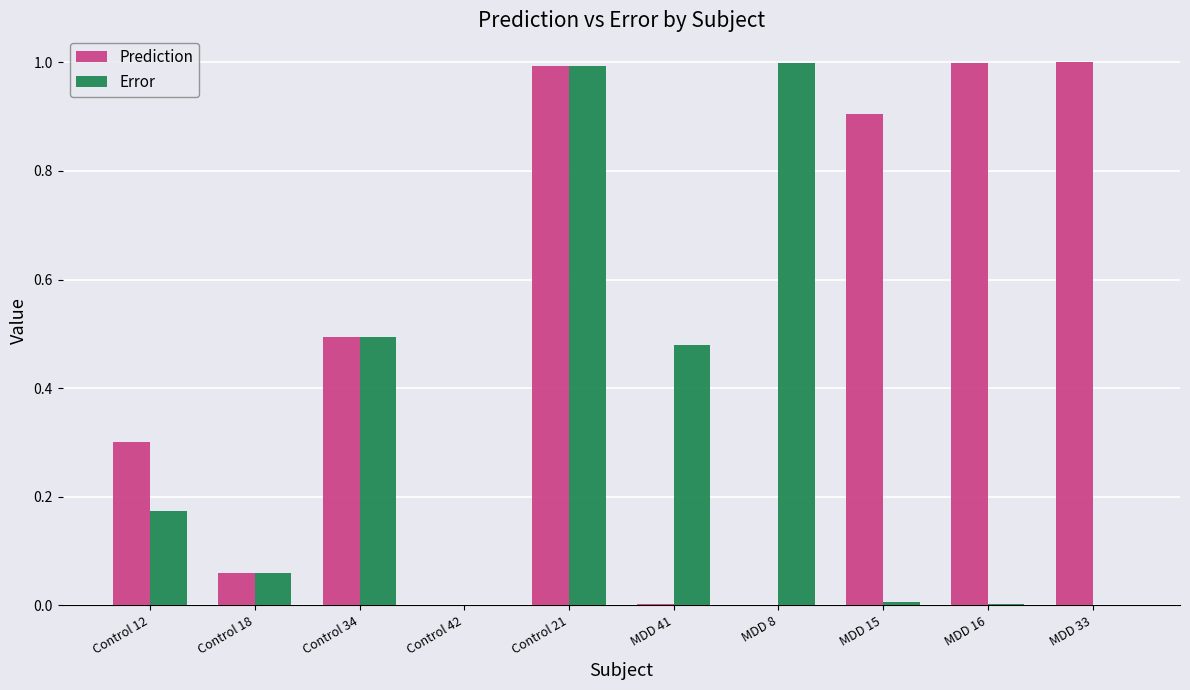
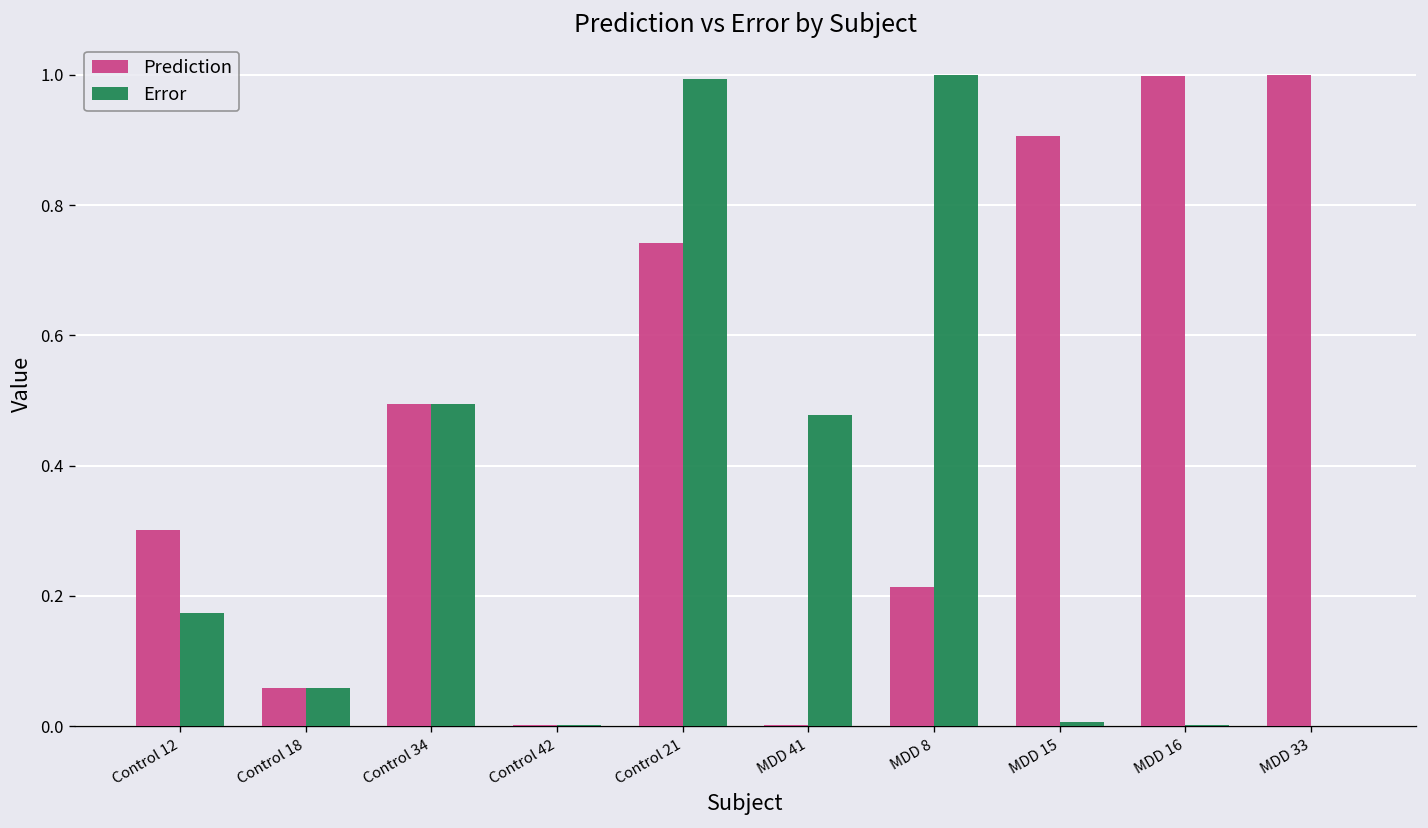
Prediction, Control 21: 0.99 -> 0.74
Prediction, MDD 8: 0.00 -> 0.21
